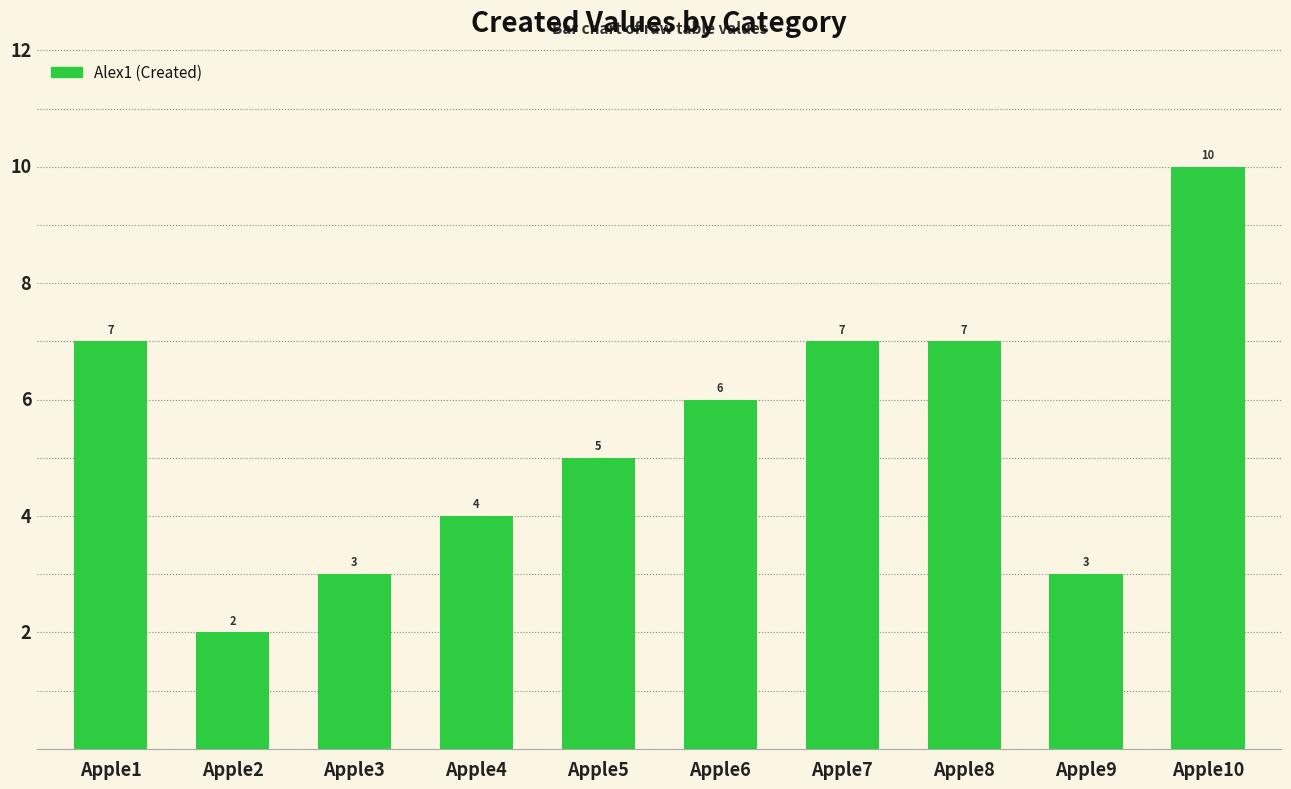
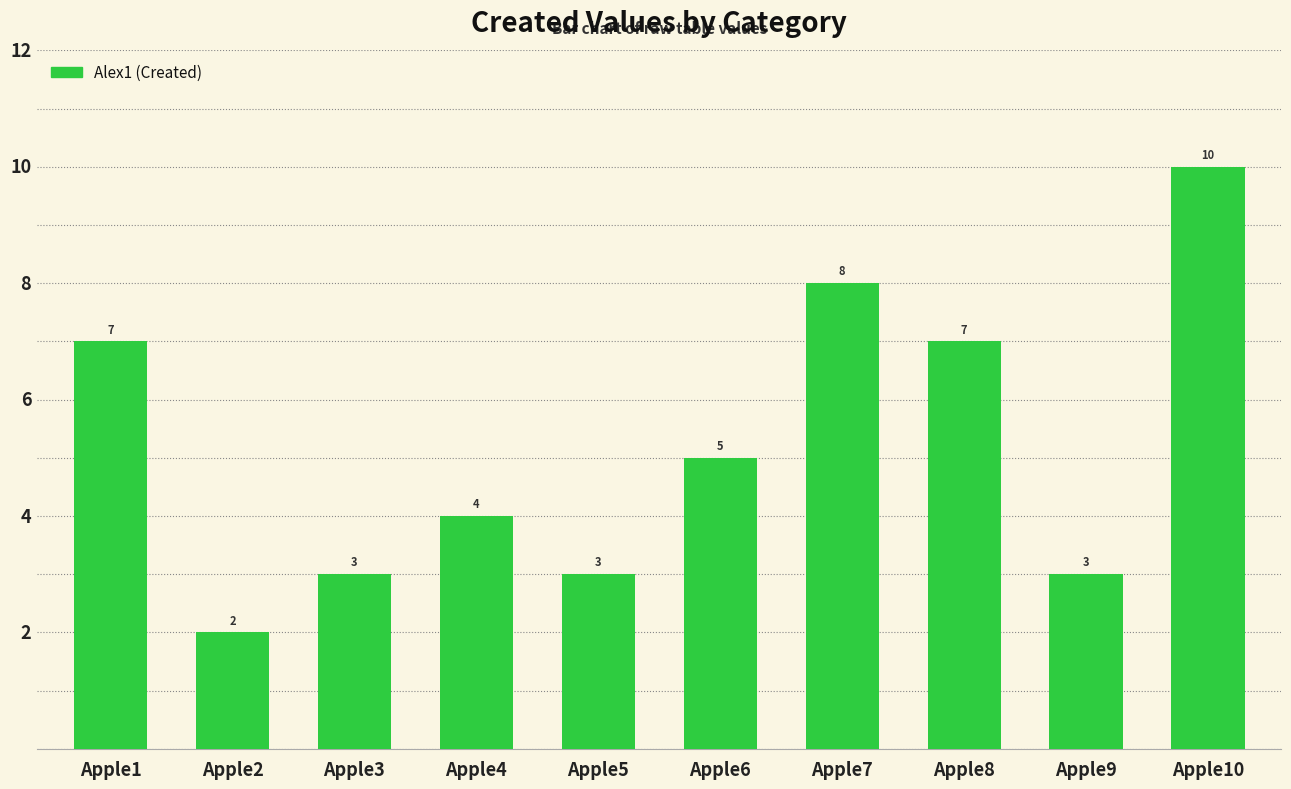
Apple5: 5 -> 3
Apple6: 6 -> 5
Apple7: 7 -> 8
